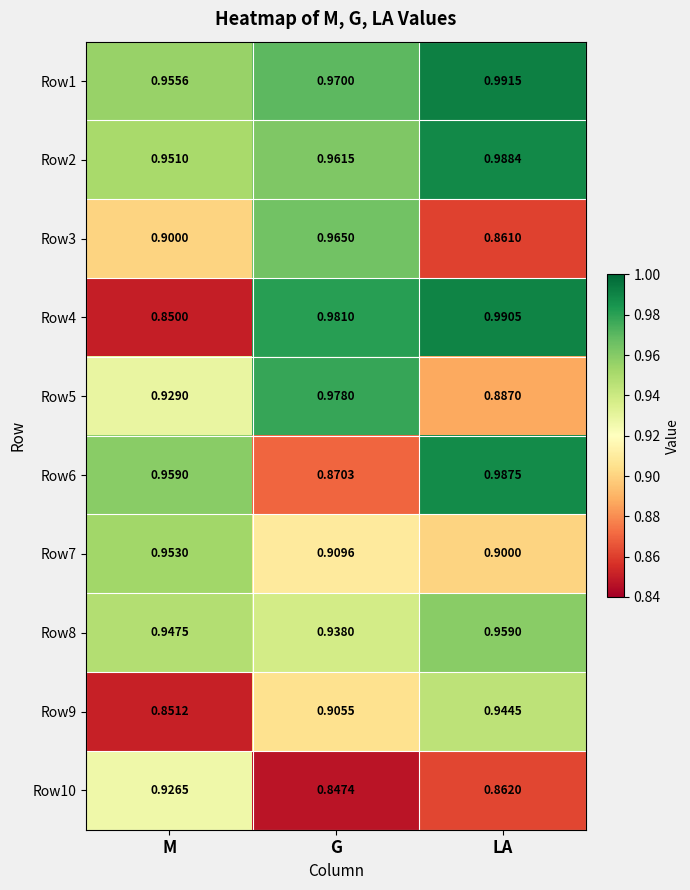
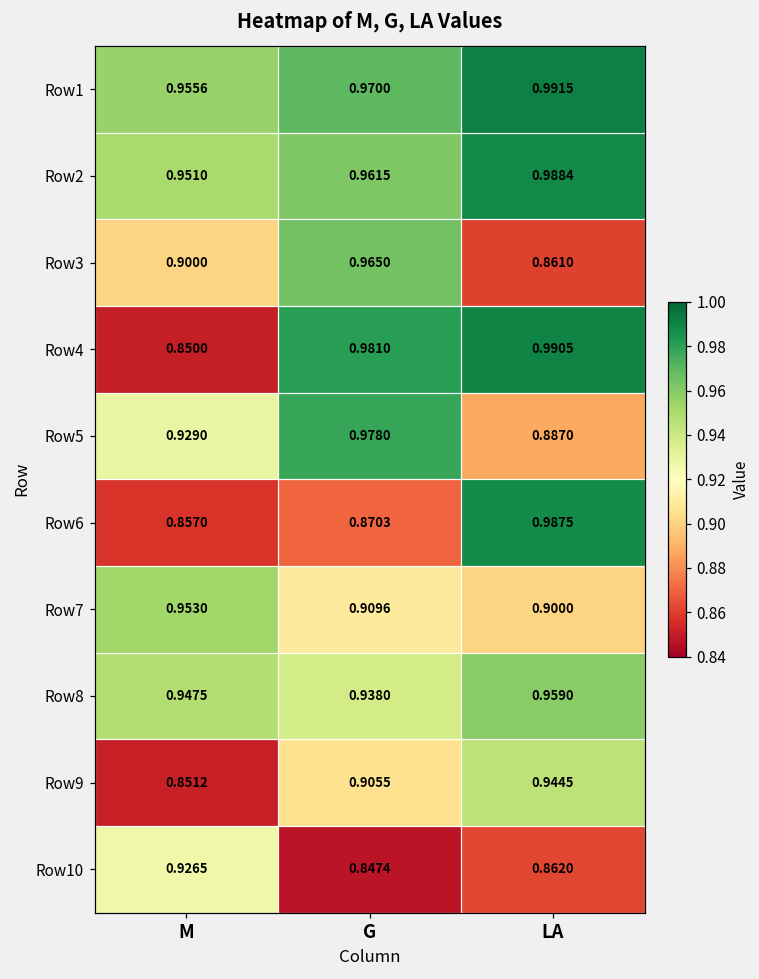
Row6, M: 0.9590 -> 0.8570
